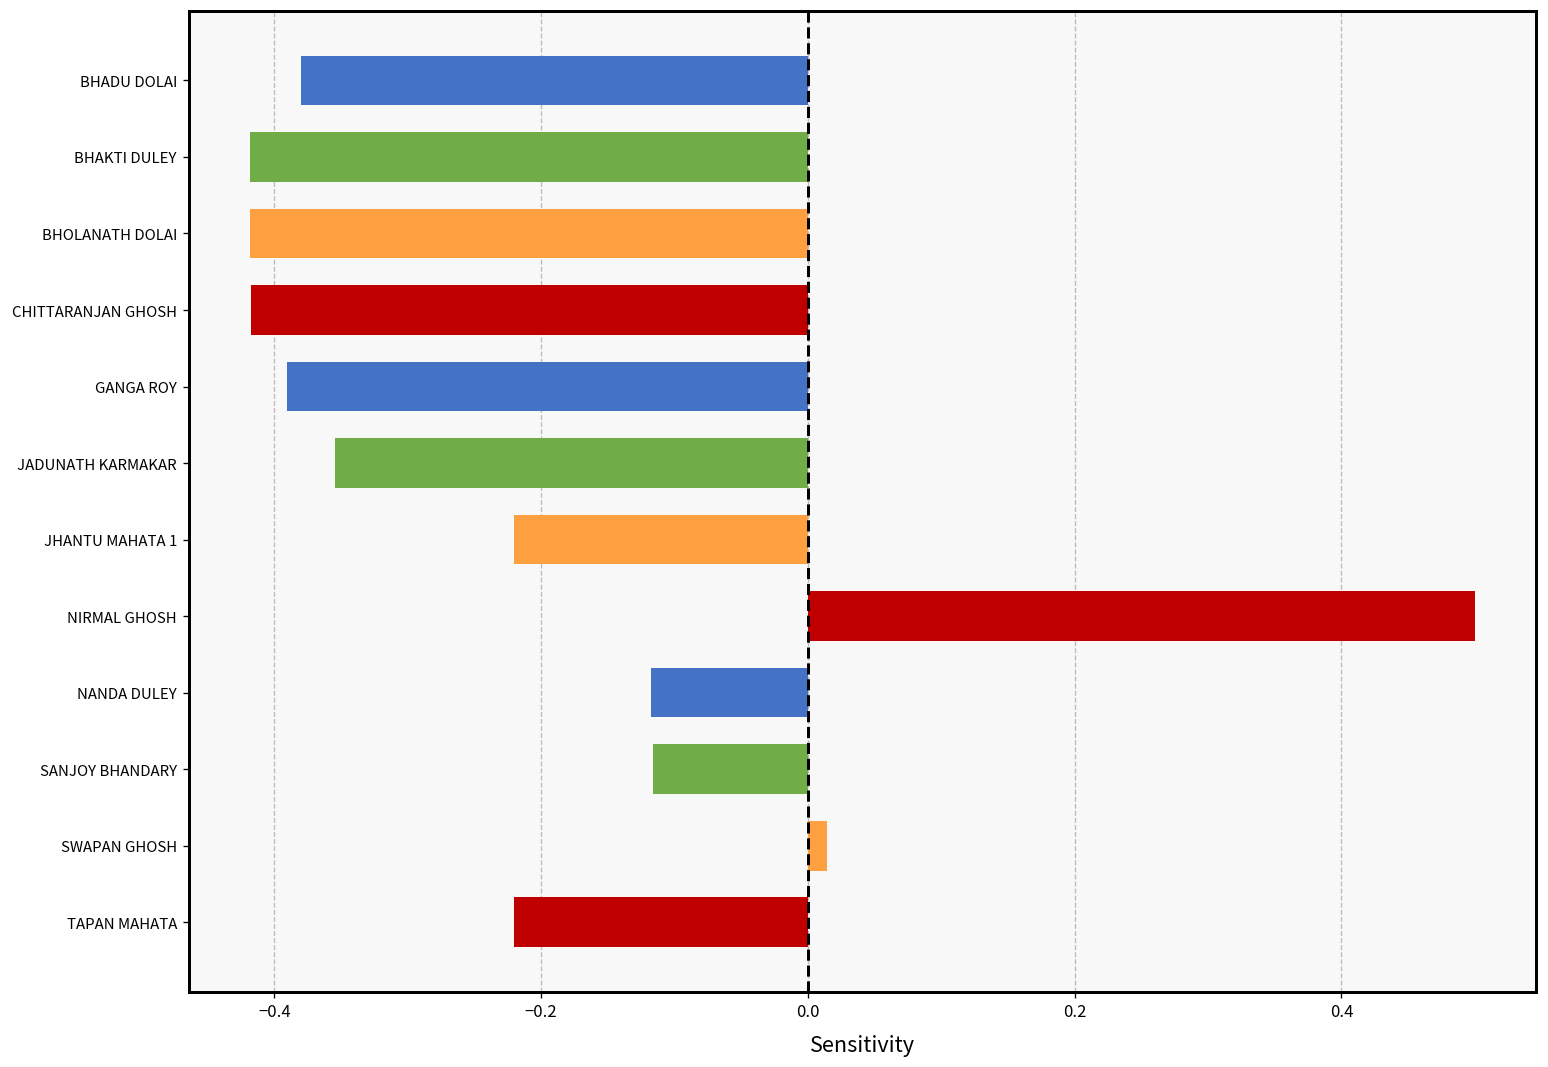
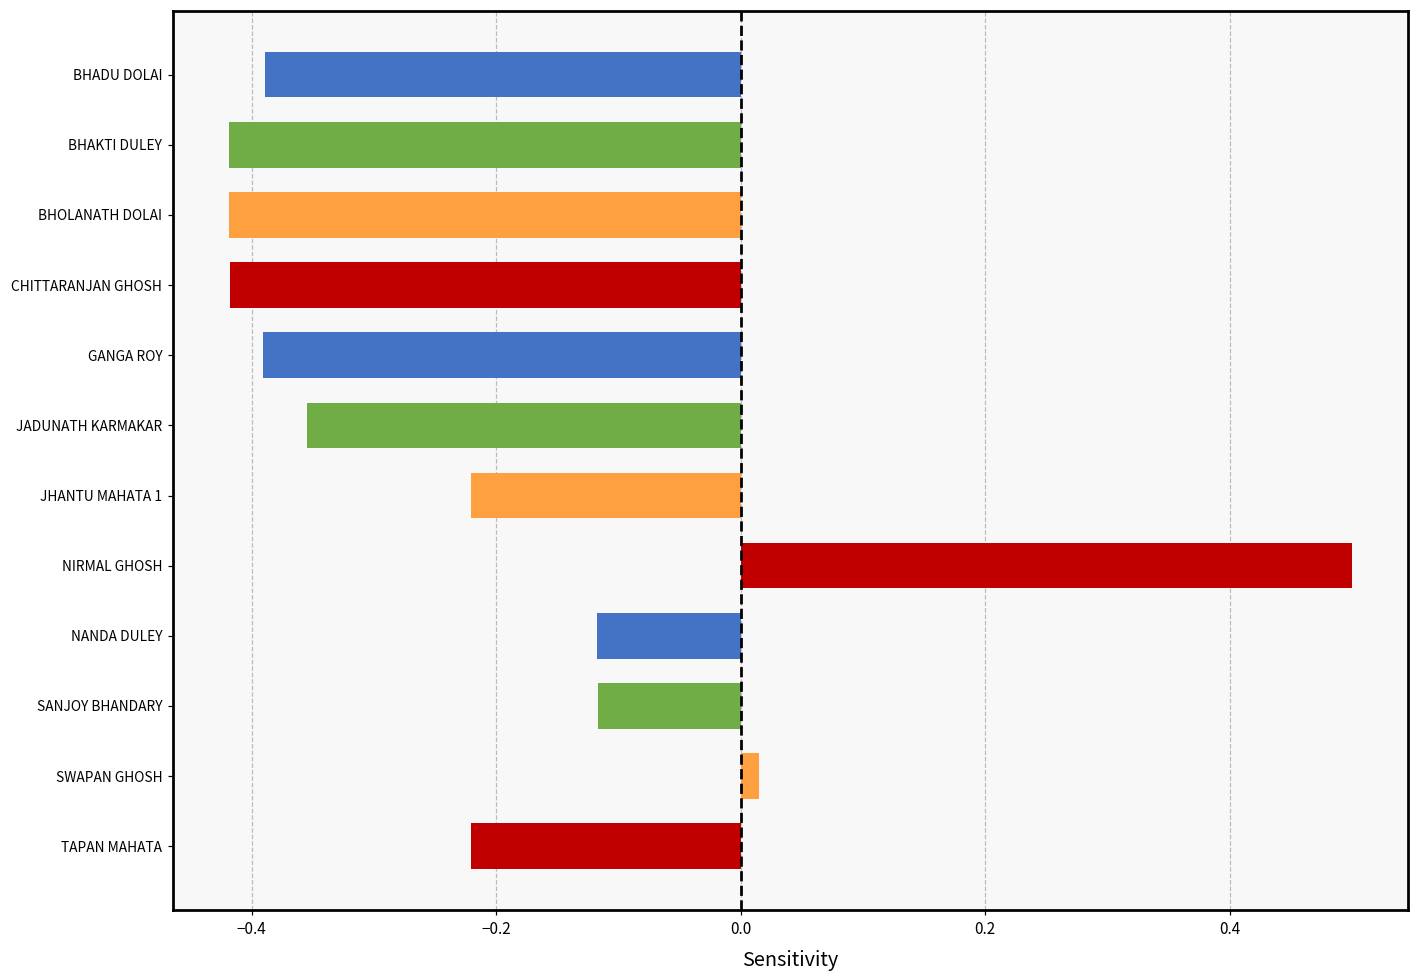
BHADU DOLAI: -0.380 -> -0.389
